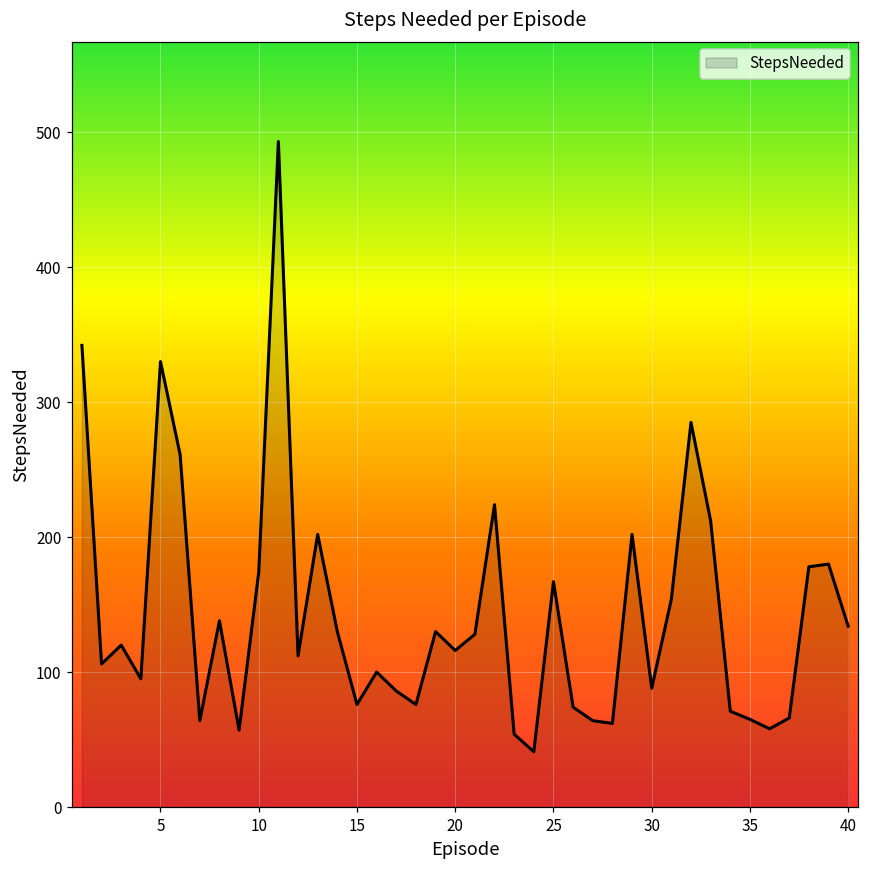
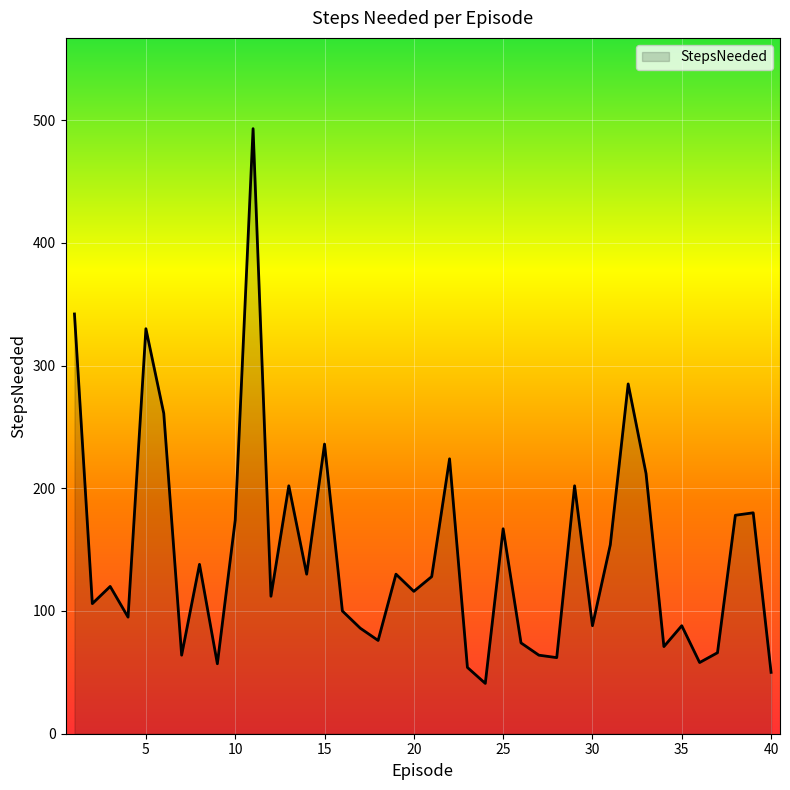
15: 76 -> 236
35: 65 -> 88
40: 134 -> 50
